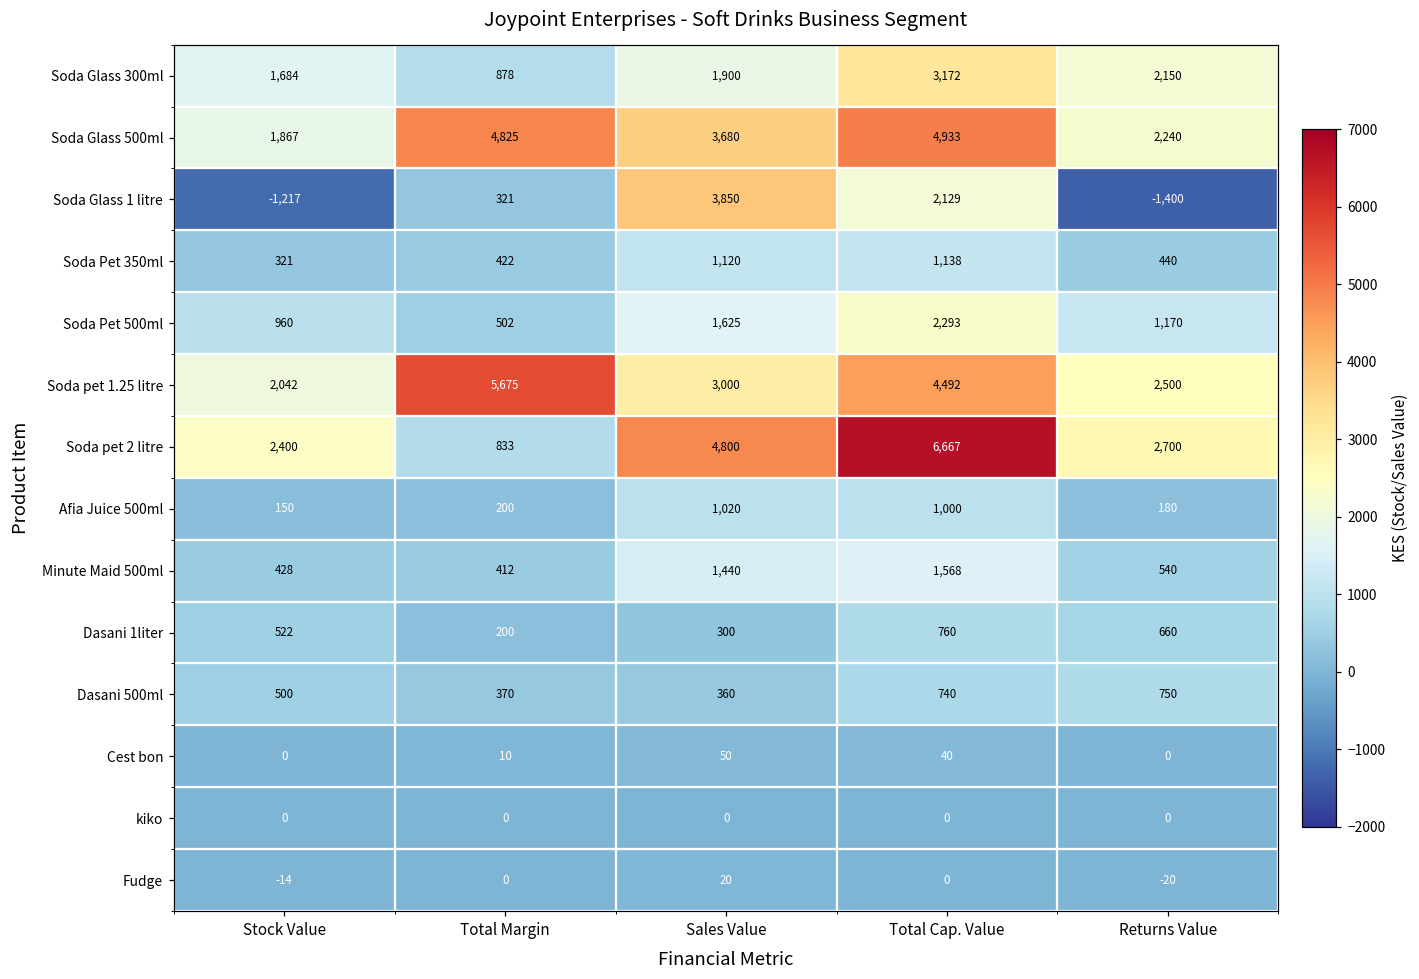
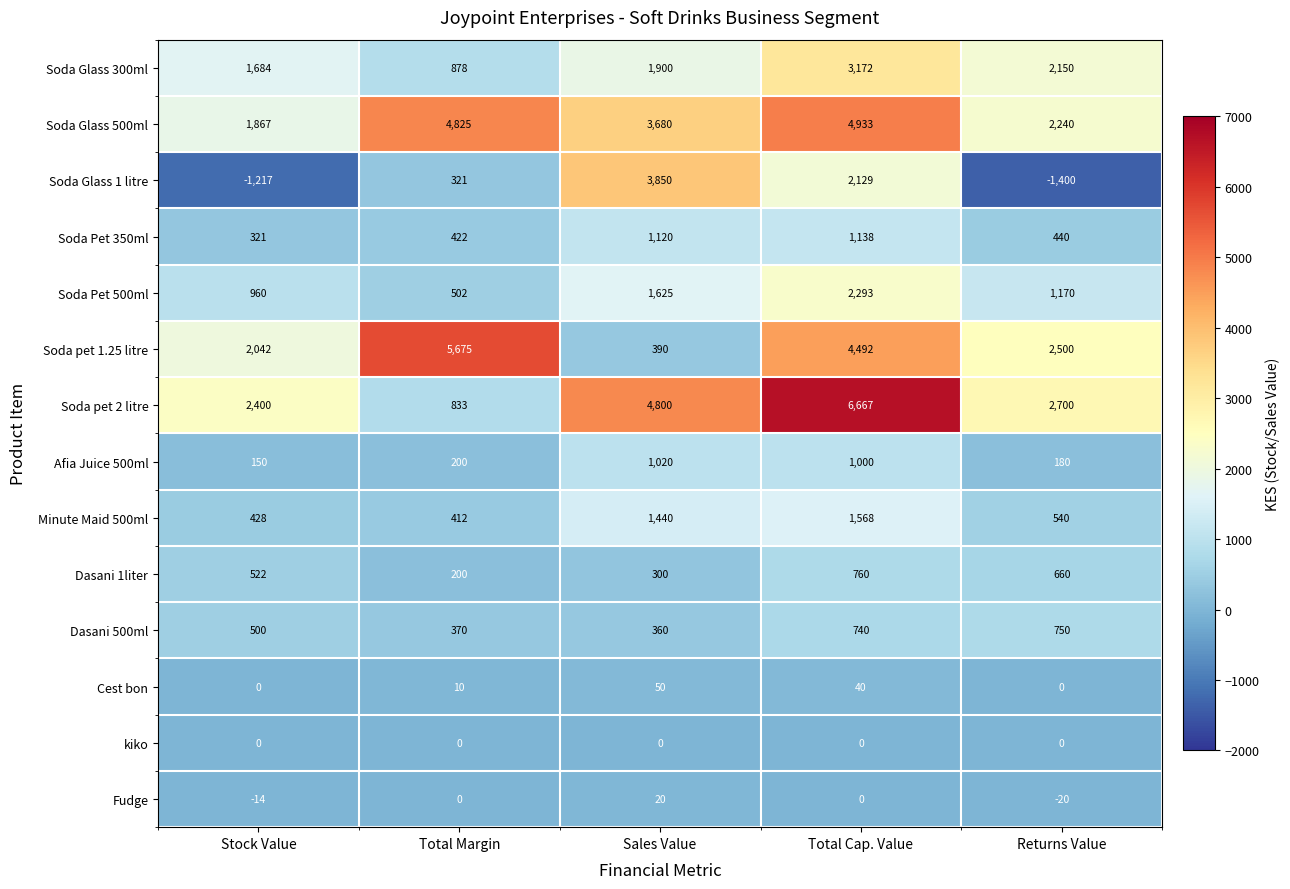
Soda pet 1.25 litre, Sales Value: 3,000 -> 390
